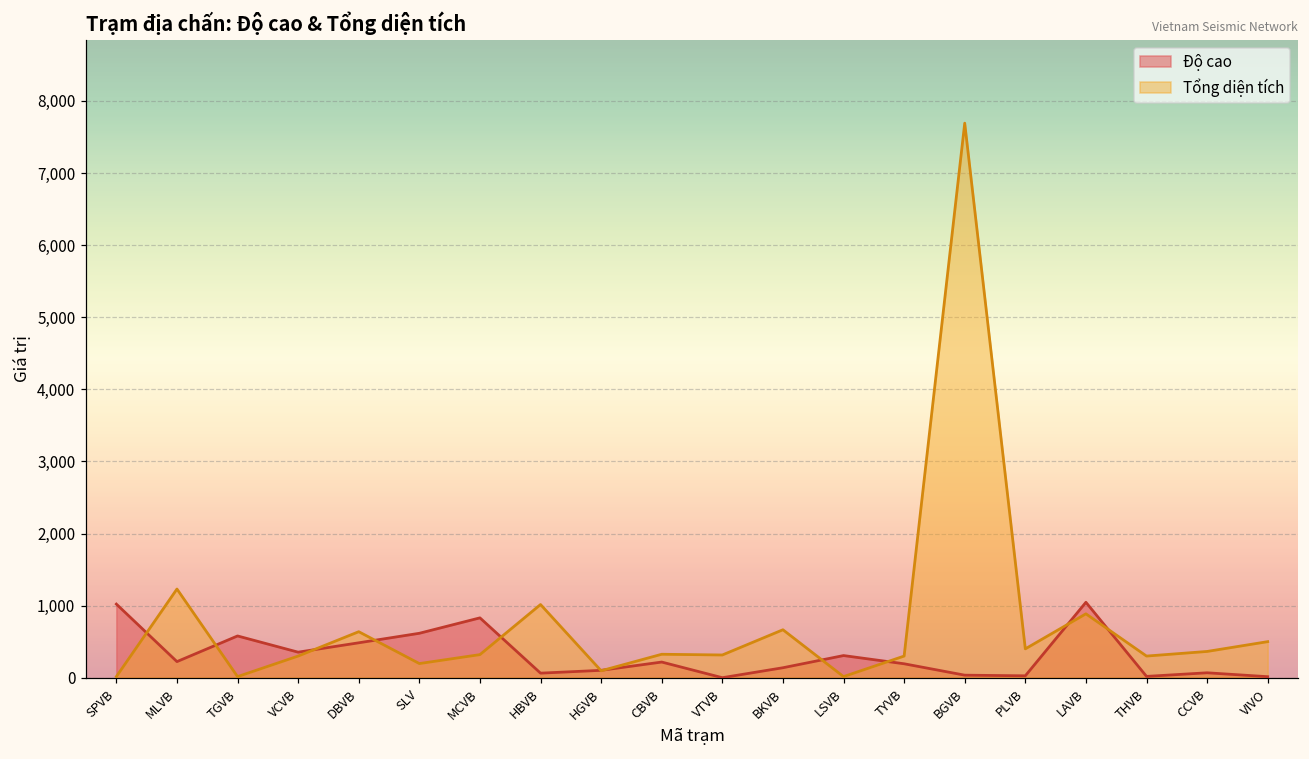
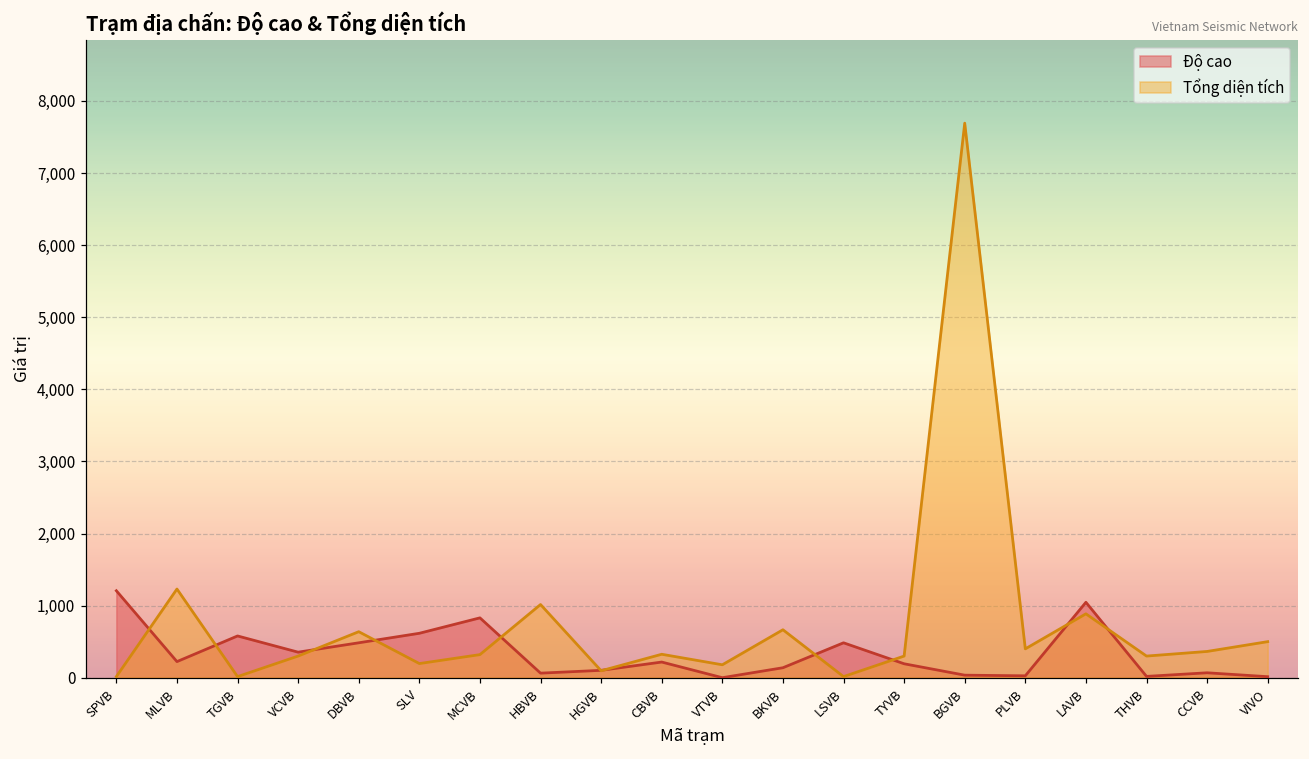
Độ cao, SPVB: 1,000 -> 1,200
Tổng diện tích, VTVB: 300 -> 200
Độ cao, LSVB: 300 -> 500
